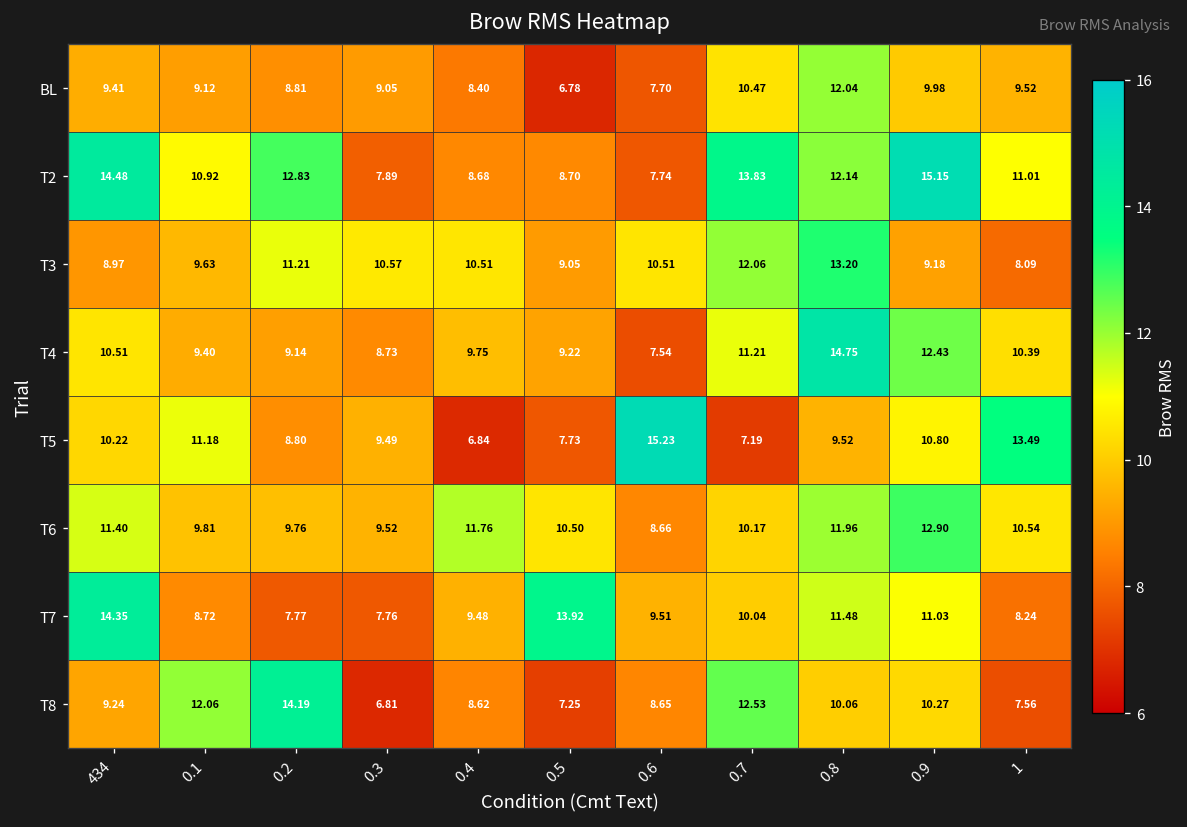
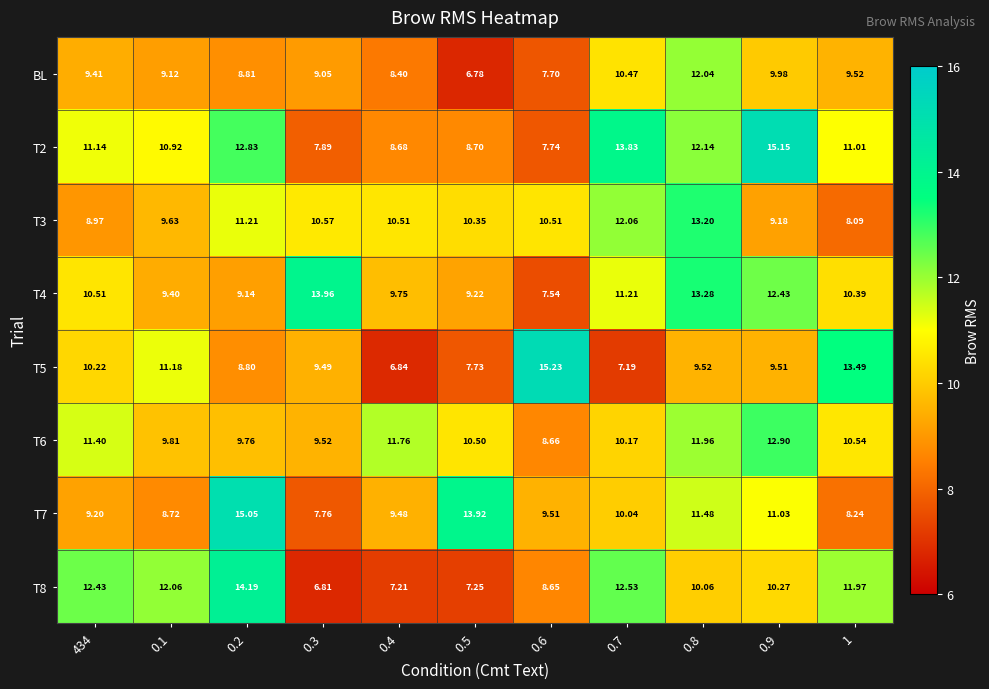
T2, 434: 14.48 -> 11.14
T3, 0.5: 9.05 -> 10.35
T4, 0.3: 8.73 -> 13.96
T4, 0.8: 14.75 -> 13.28
T5, 0.9: 10.80 -> 9.51
T7, 434: 14.35 -> 9.20
T7, 0.2: 7.77 -> 15.05
T8, 434: 9.24 -> 12.43
T8, 0.4: 8.62 -> 7.21
T8, 1: 7.56 -> 11.97
